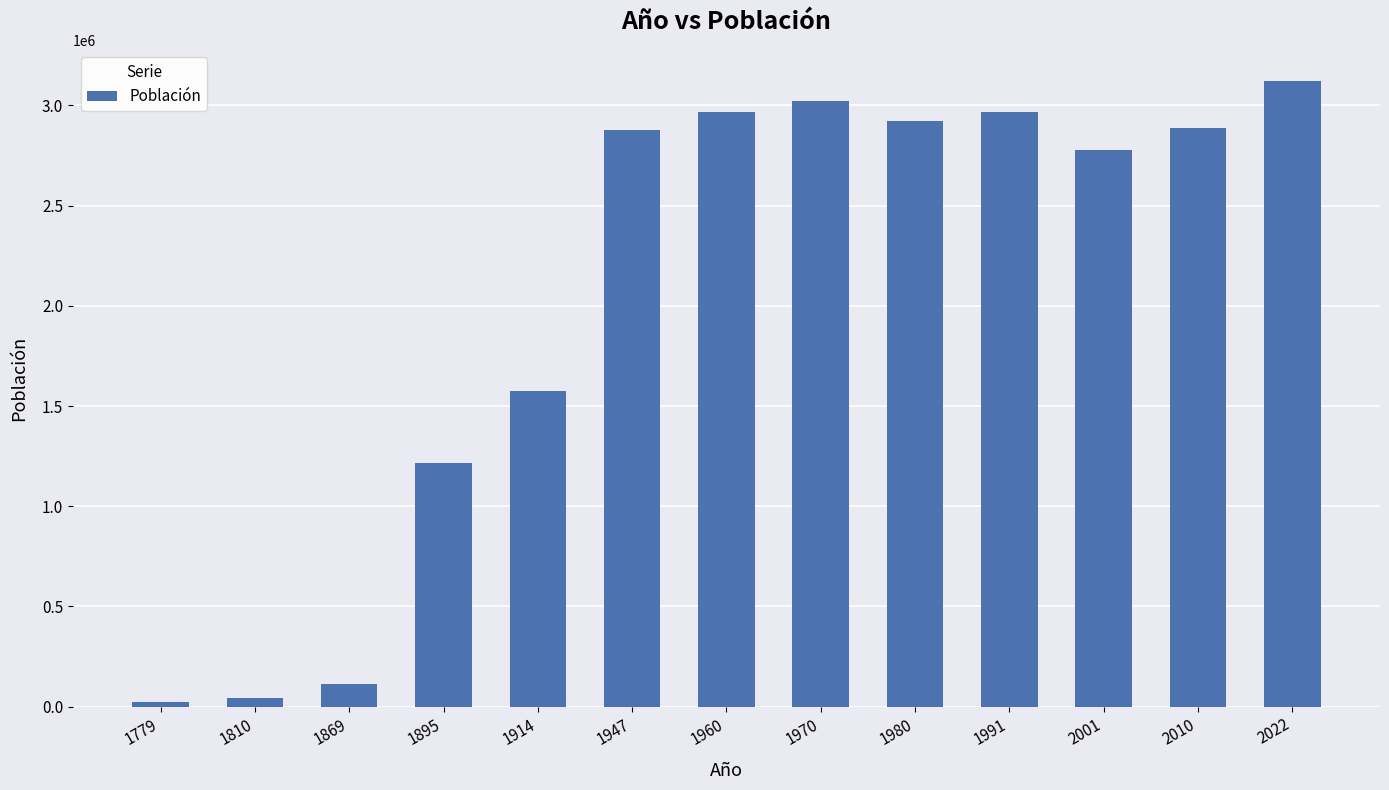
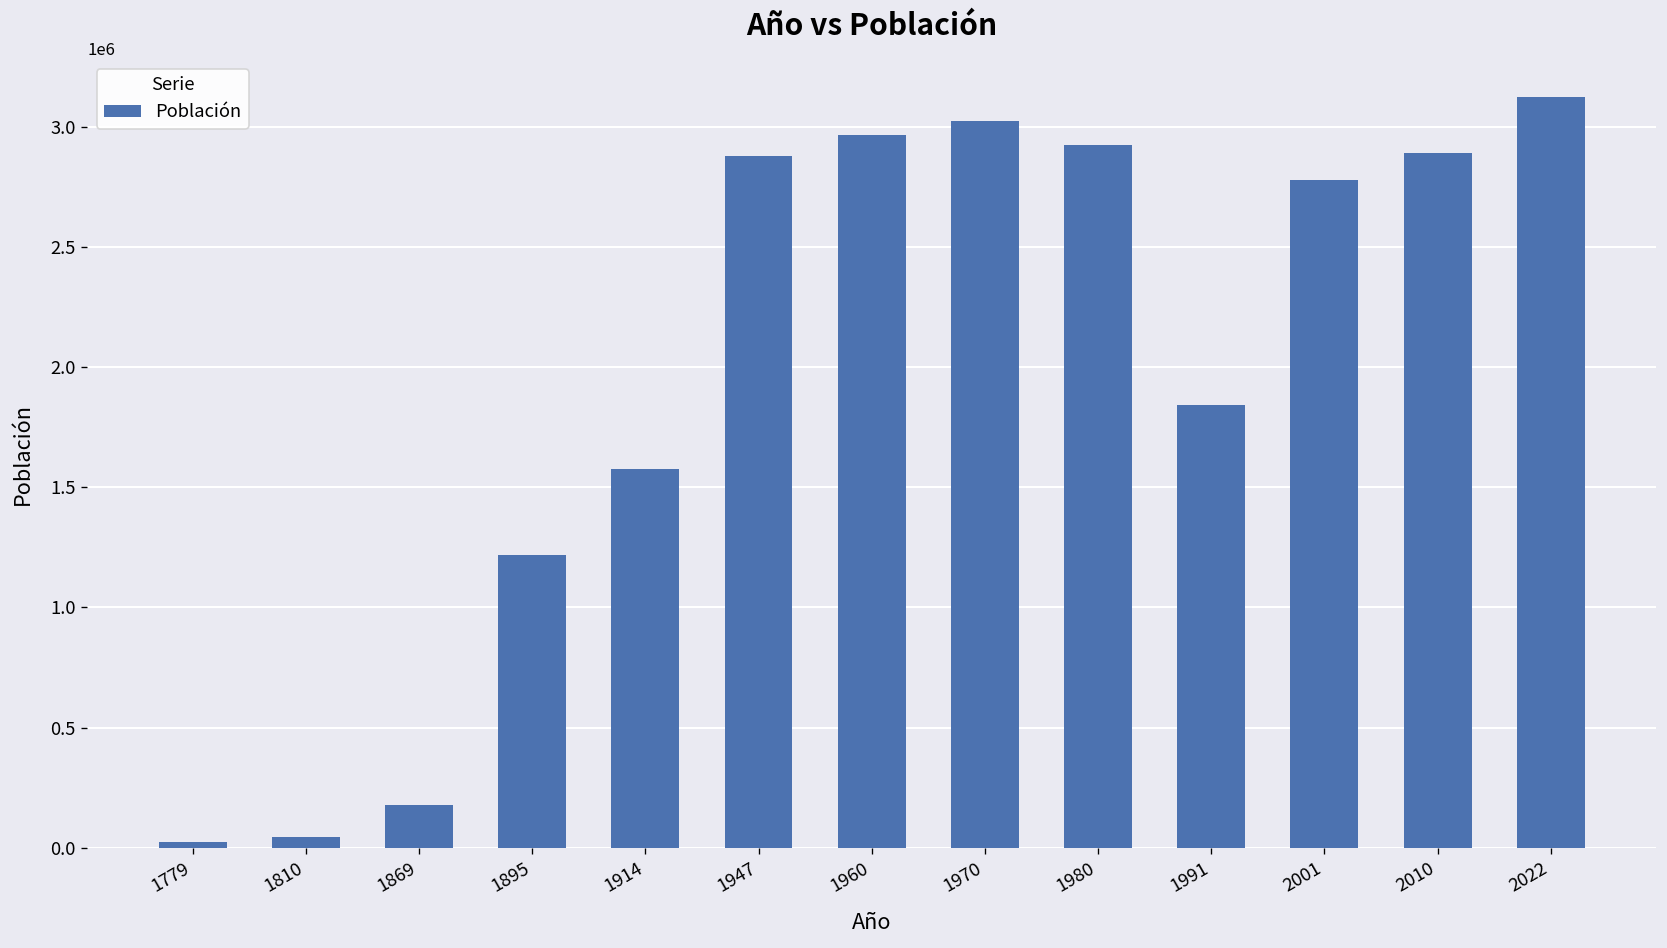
1869: 110000 -> 180000
1991: 2970000 -> 1840000
